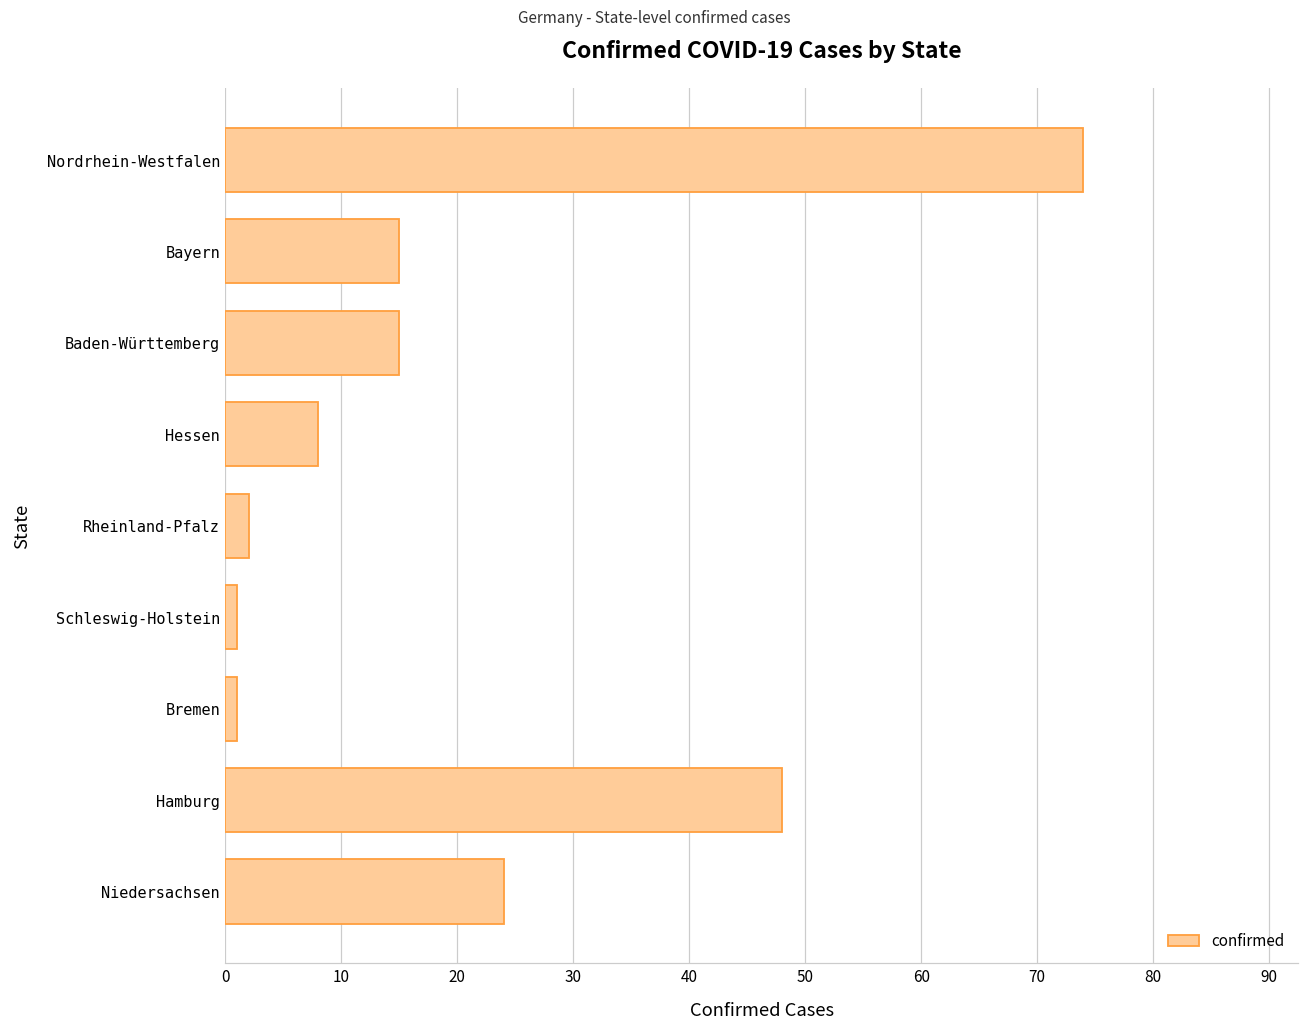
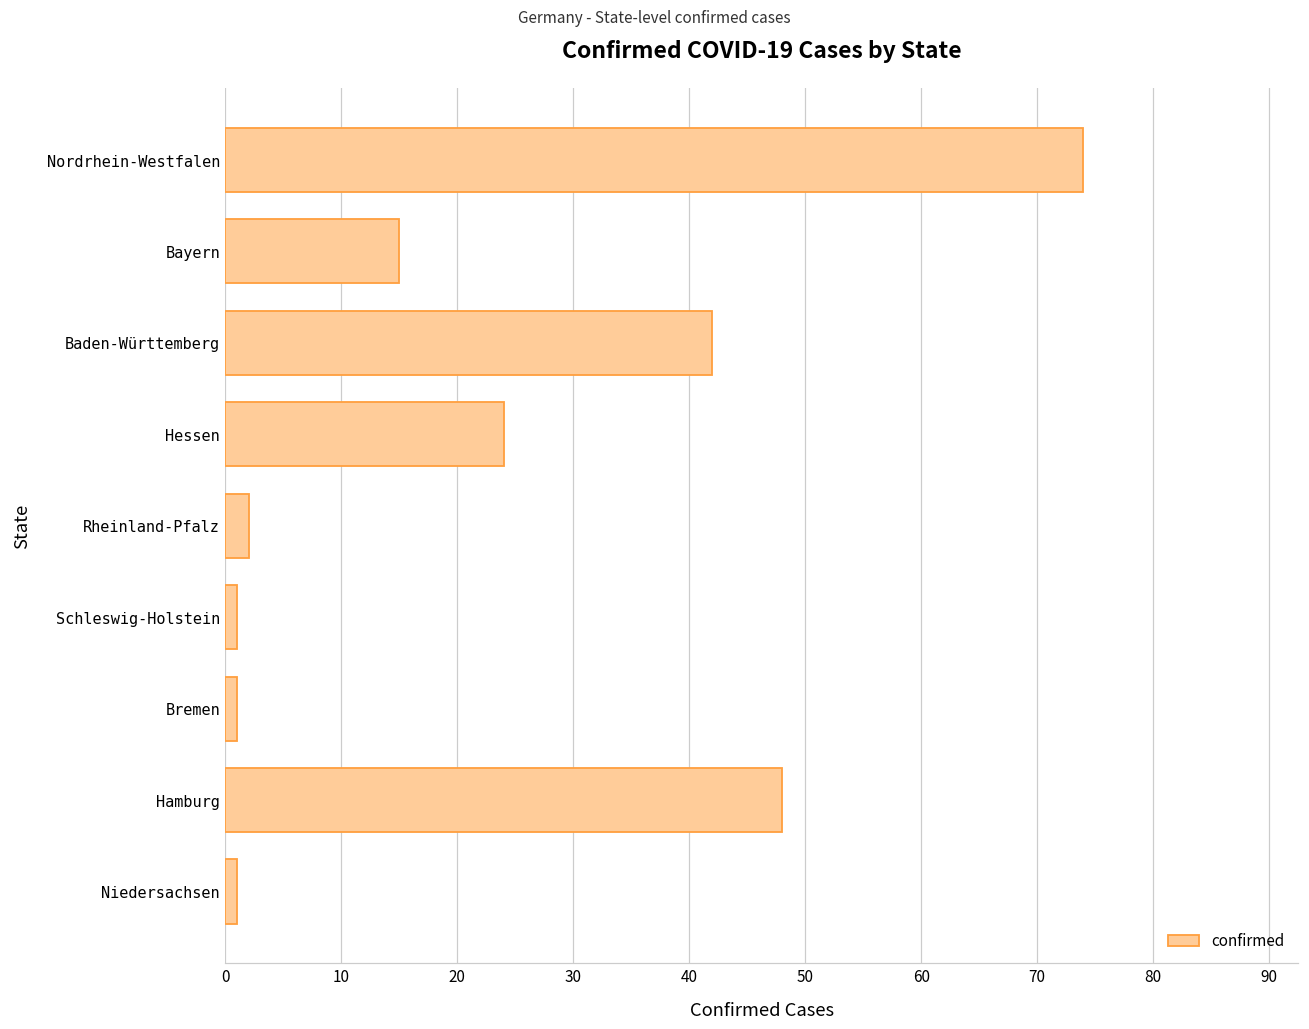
Baden-Württemberg: 15 -> 42
Hessen: 8 -> 24
Niedersachsen: 24 -> 1
